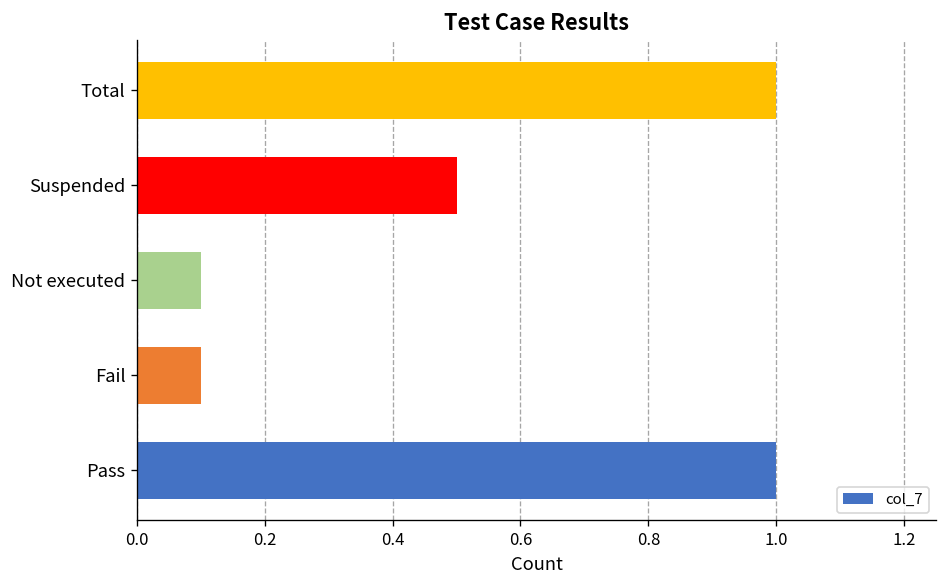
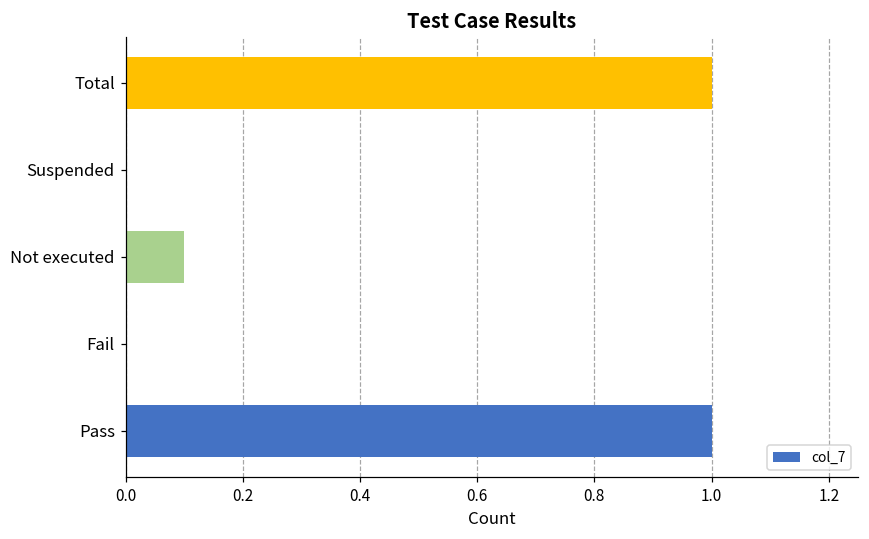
Suspended: 0.5 -> 0.0
Fail: 0.1 -> 0.0
